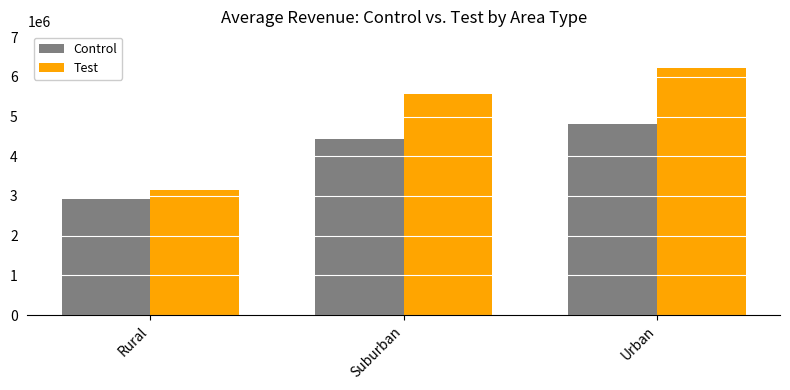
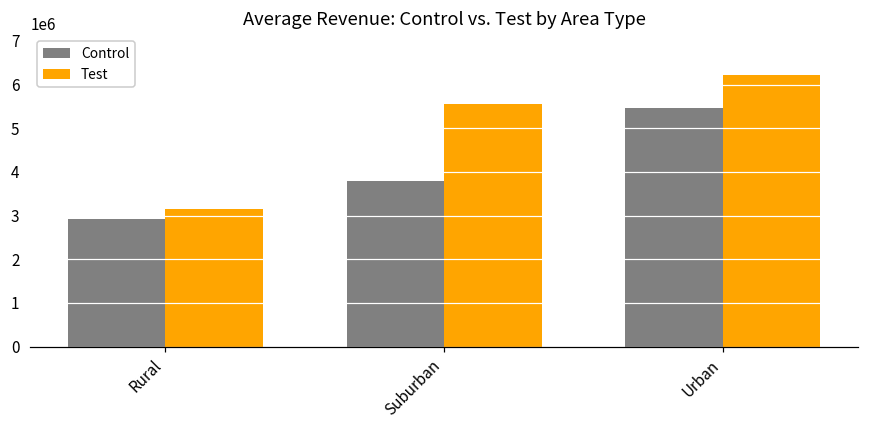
Control, Suburban: 4400000 -> 3800000
Control, Urban: 4800000 -> 5500000
